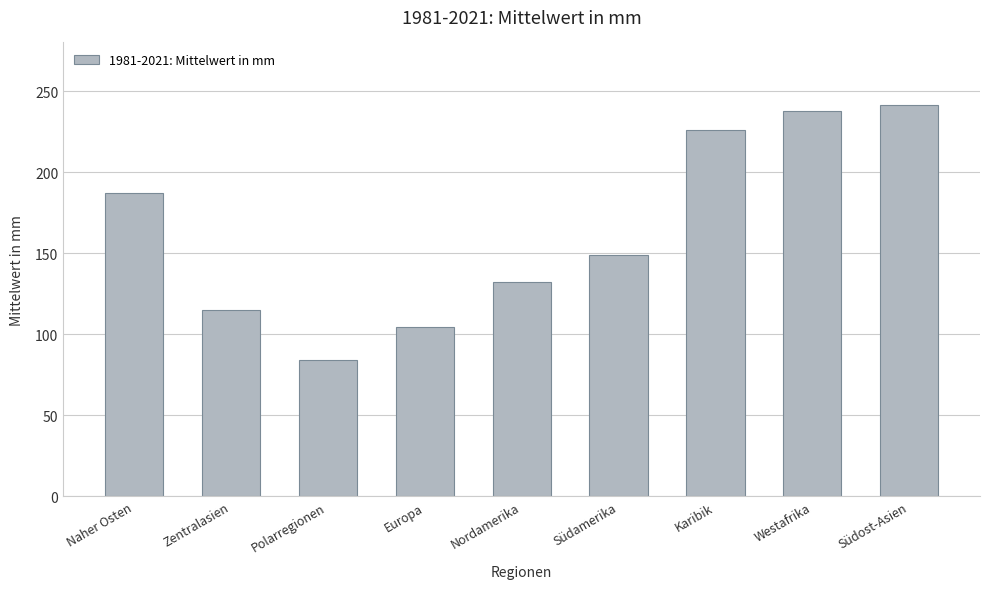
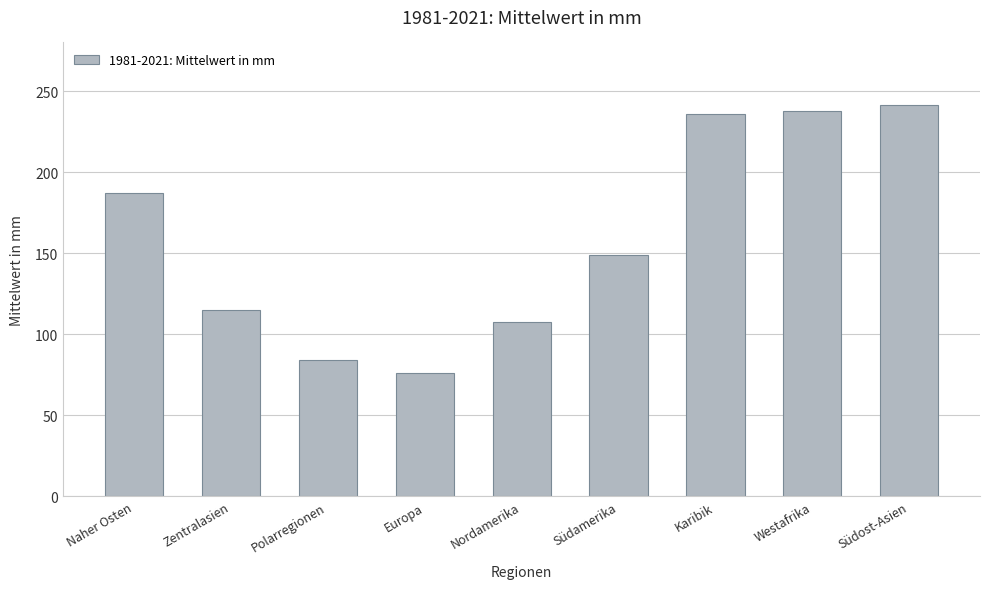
Europa: 105 -> 76
Nordamerika: 132 -> 107
Karibik: 226 -> 236
